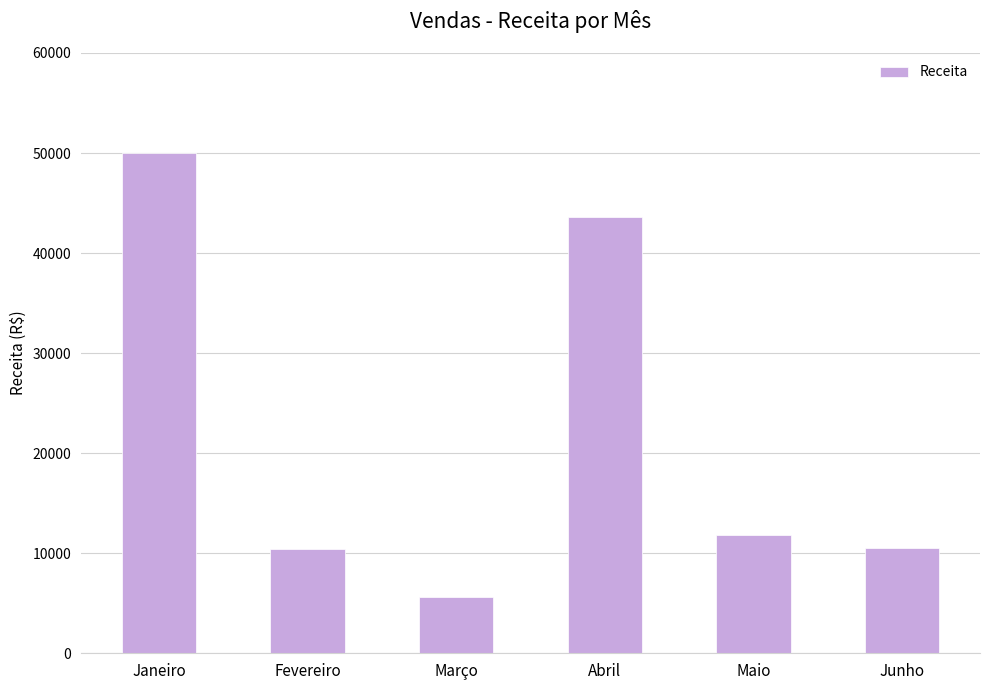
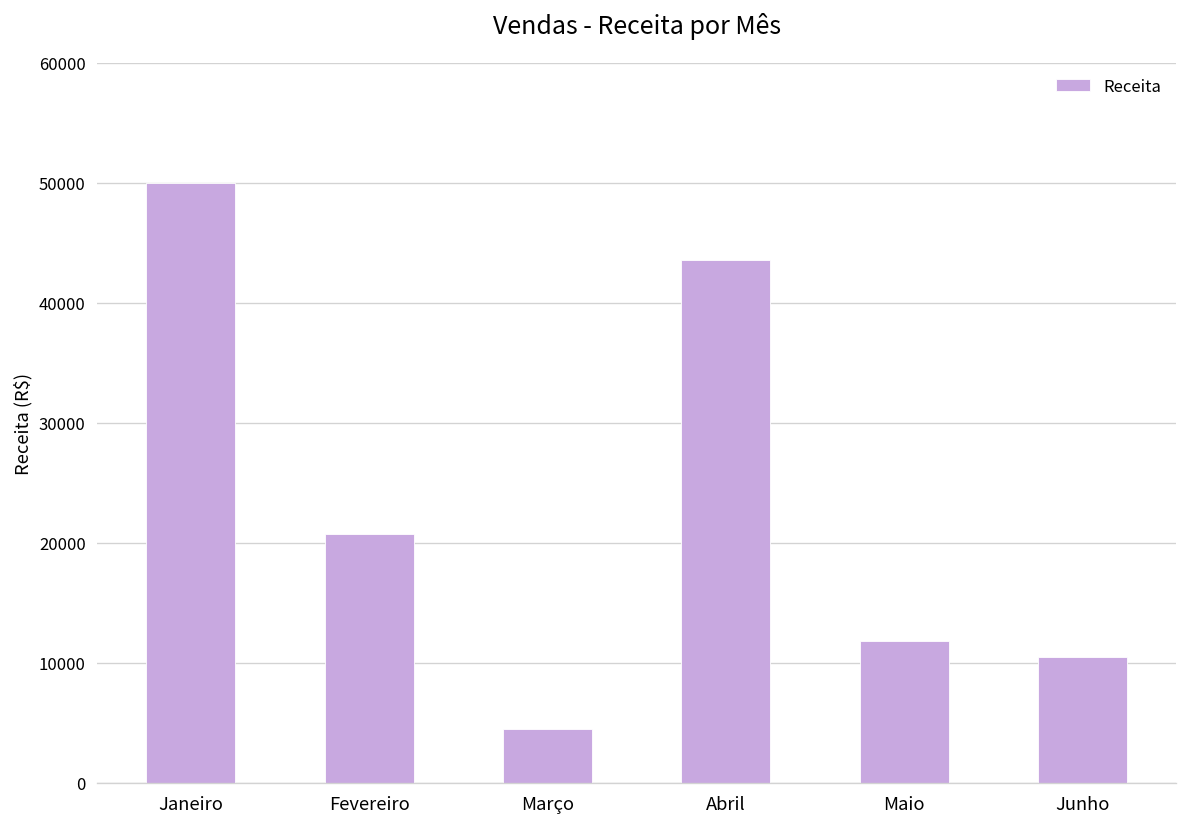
Fevereiro: 10400 -> 20700
Março: 5700 -> 4500
